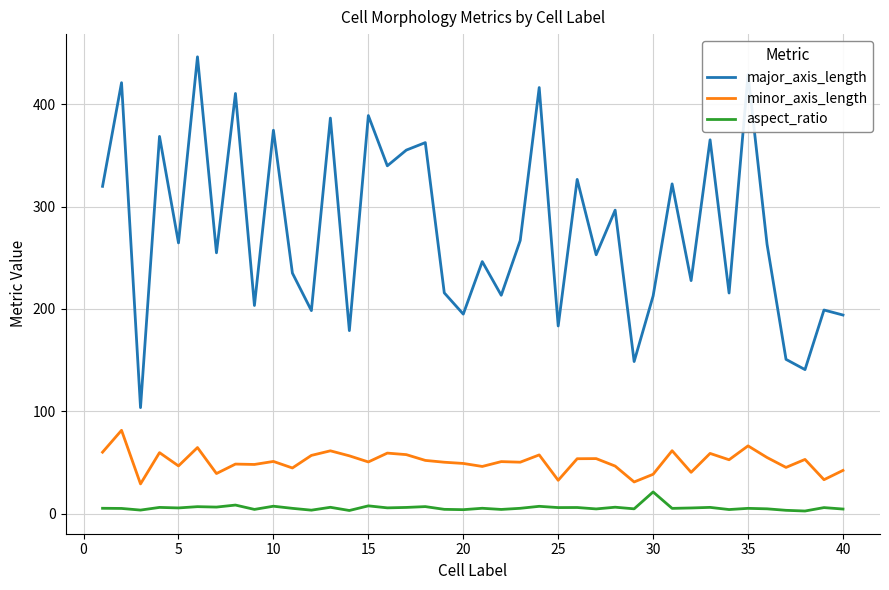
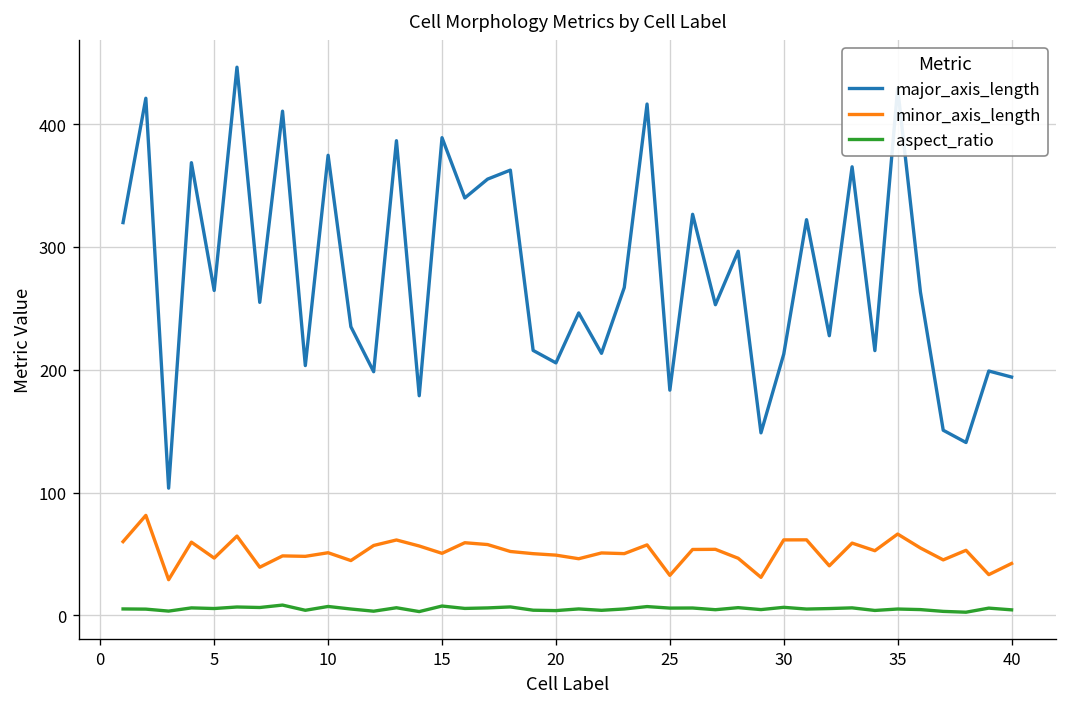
major_axis_length, 20: 195 -> 206
minor_axis_length, 30: 39 -> 62
aspect_ratio, 30: 21 -> 7
